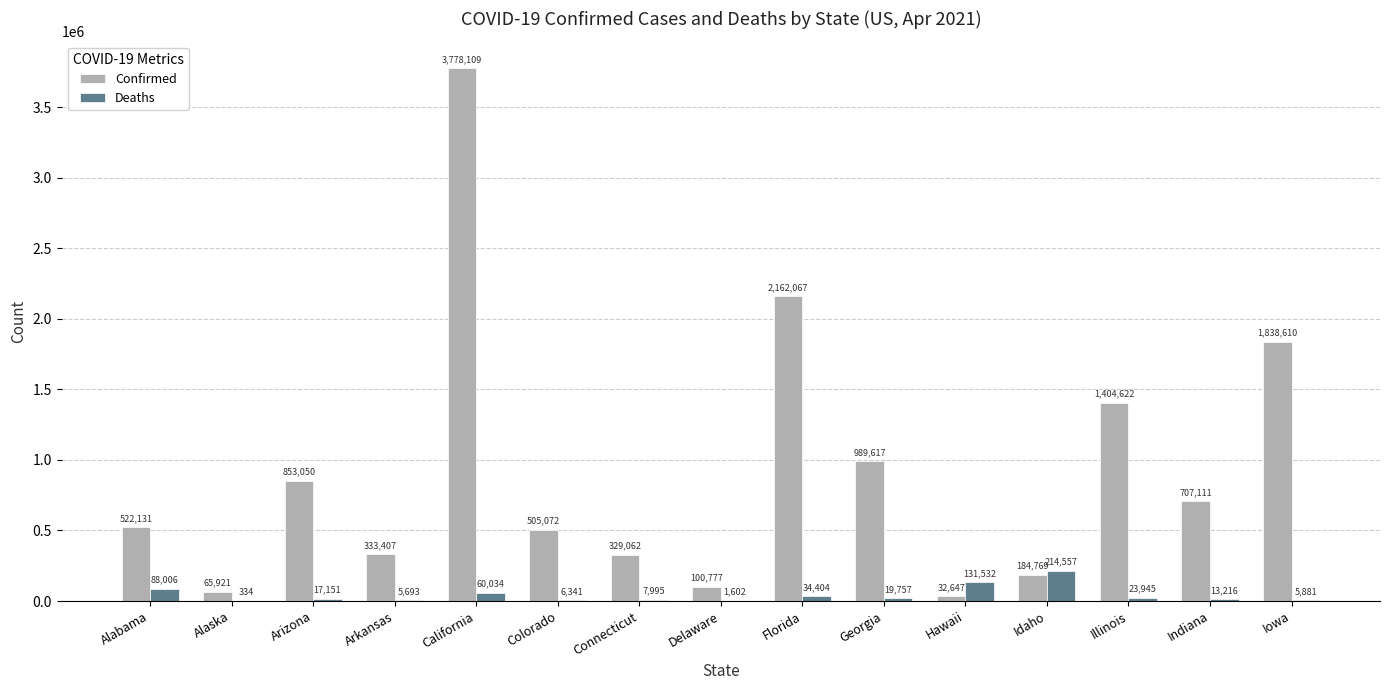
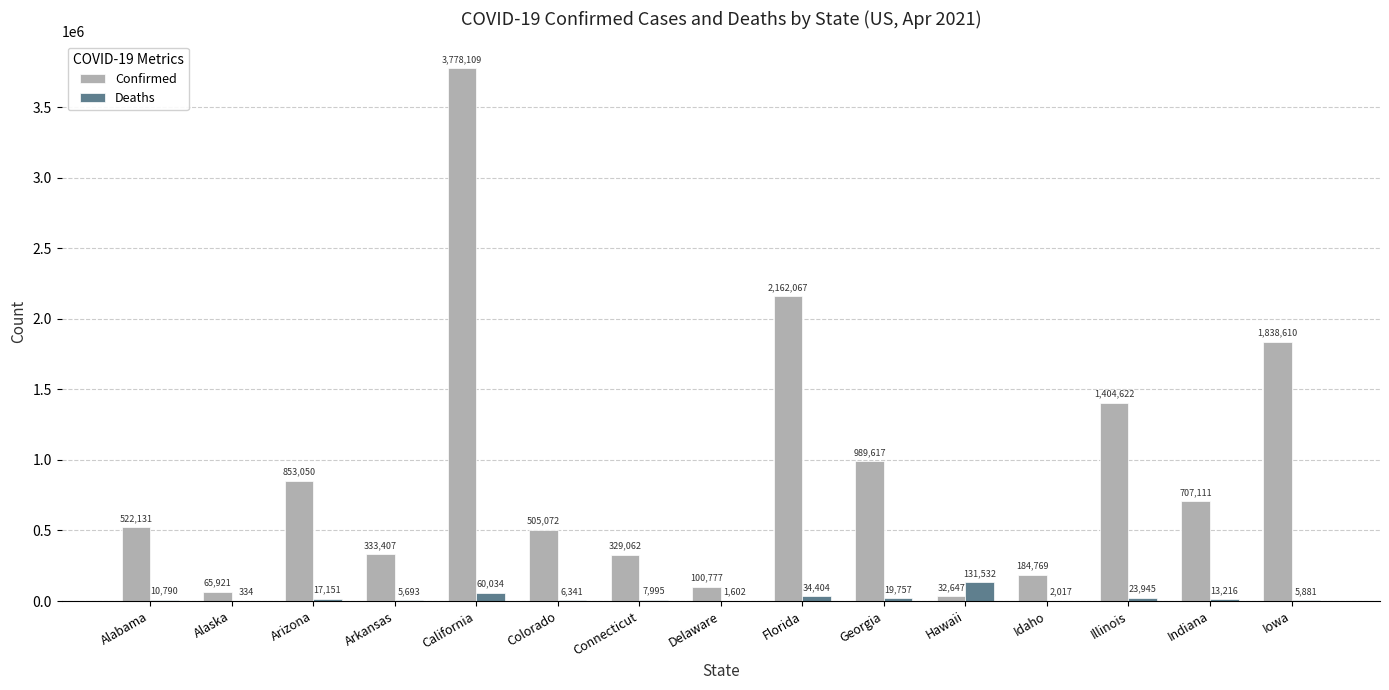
Deaths, Alabama: 88,006 -> 10,790
Deaths, Idaho: 214,557 -> 2,017
